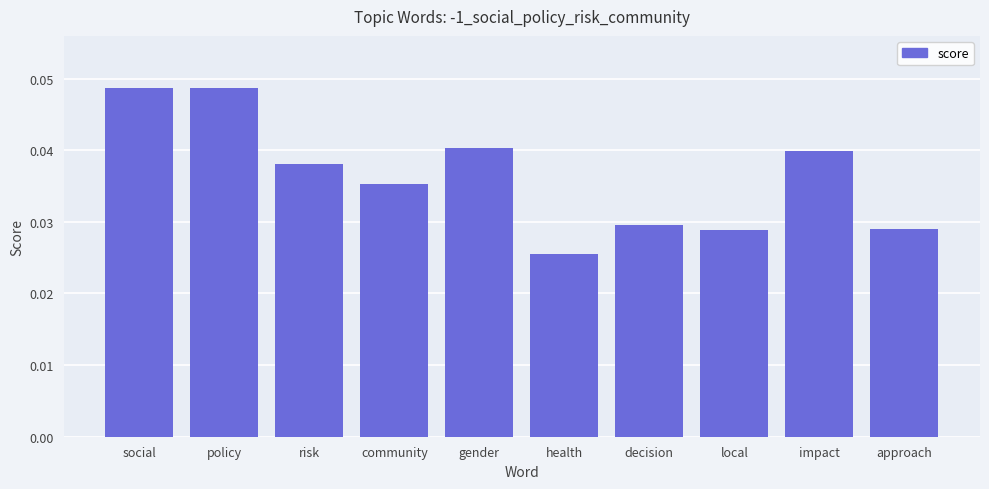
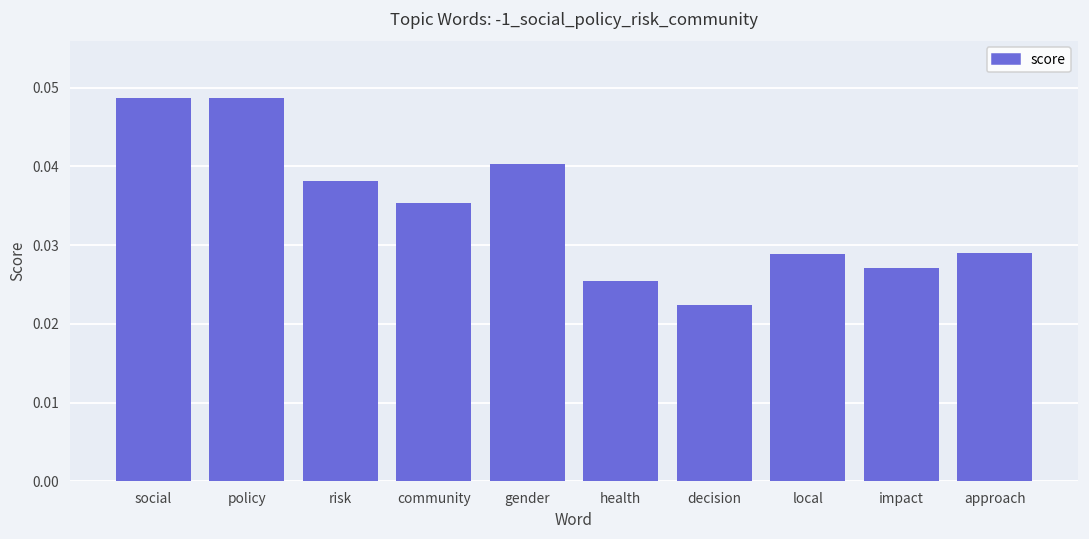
decision: 0.030 -> 0.022
impact: 0.040 -> 0.027
